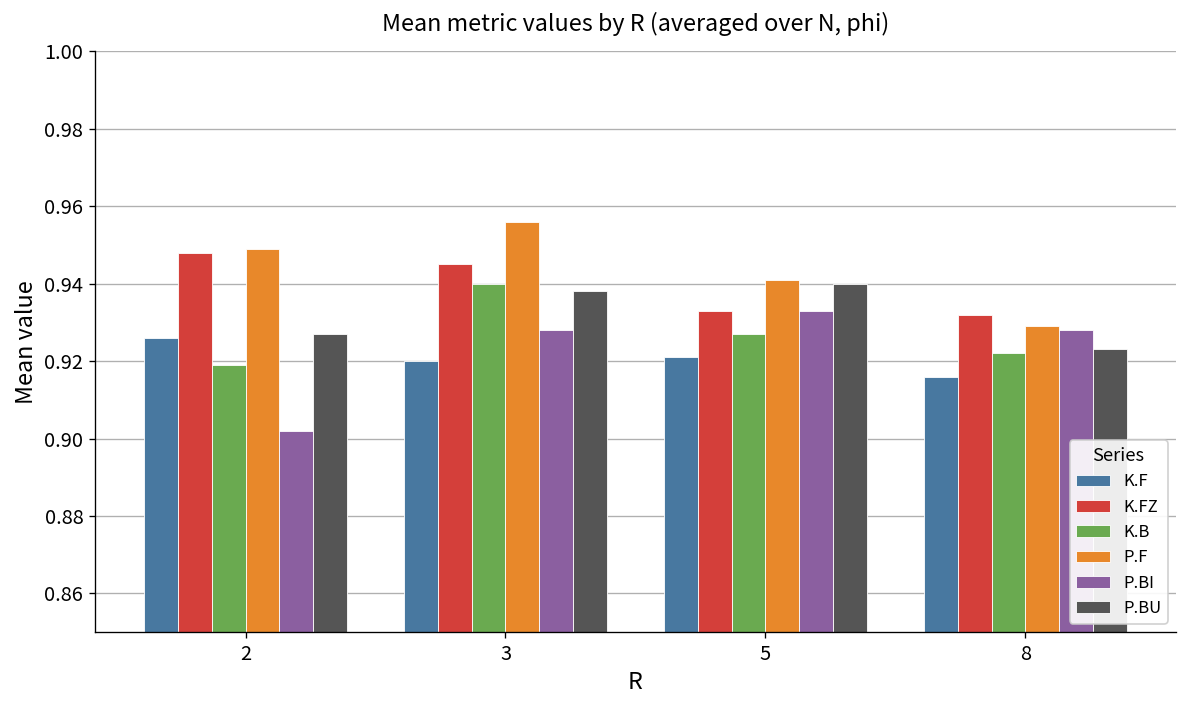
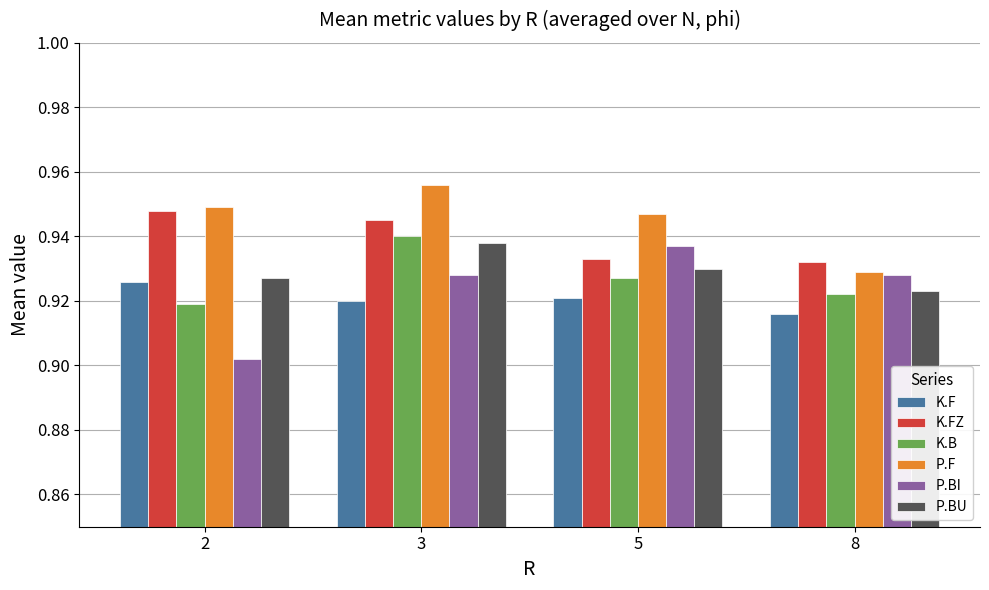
P.F, 5: 0.941 -> 0.947
P.BI, 5: 0.933 -> 0.937
P.BU, 5: 0.94 -> 0.93
